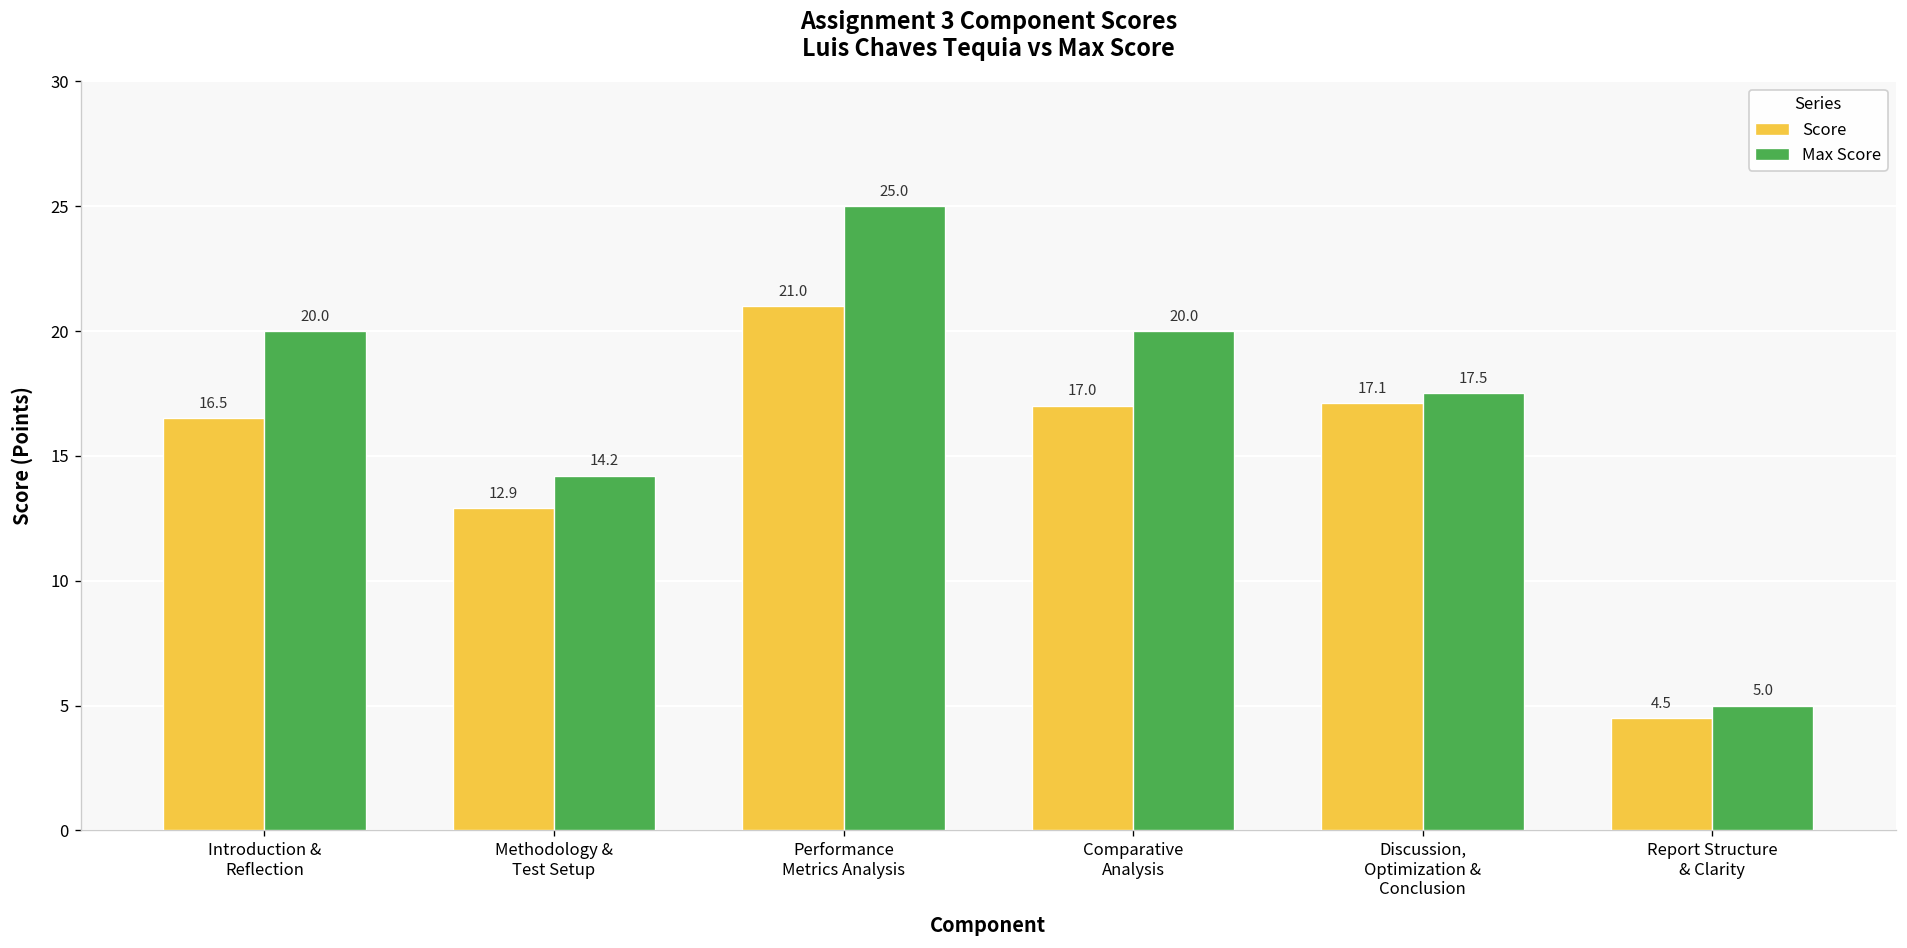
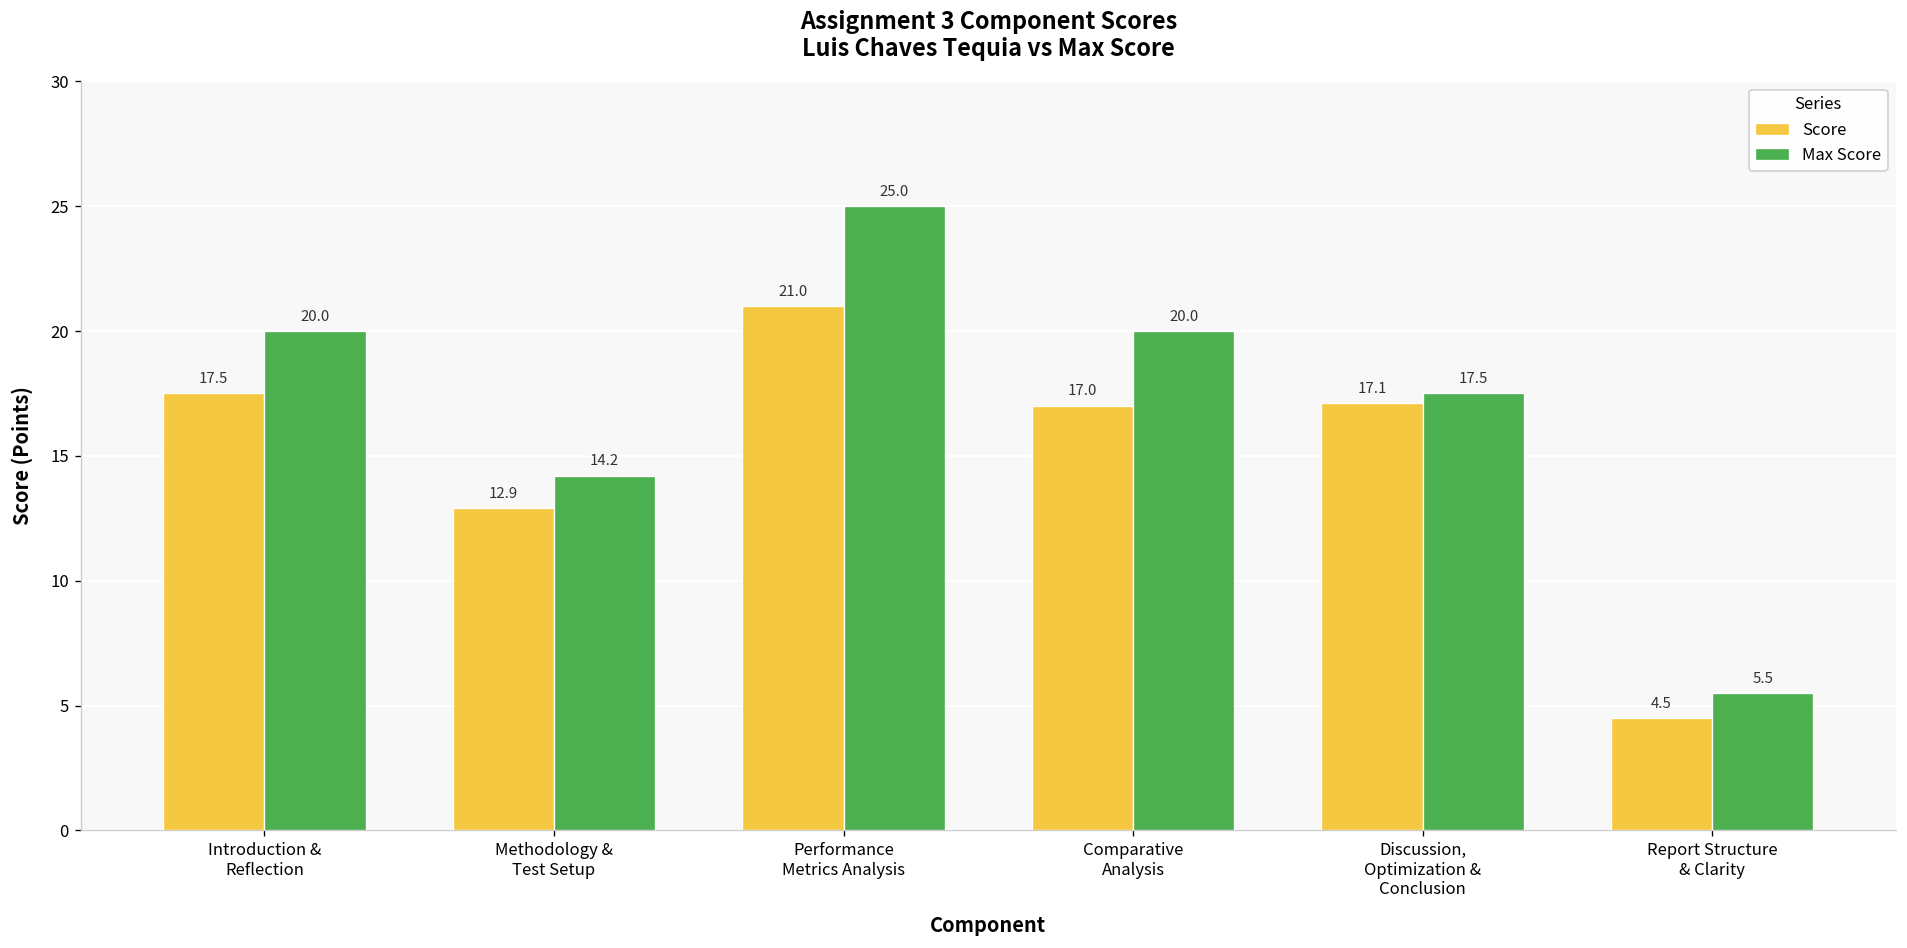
Score, Introduction & Reflection: 16.5 -> 17.5
Max Score, Report Structure & Clarity: 5.0 -> 5.5
